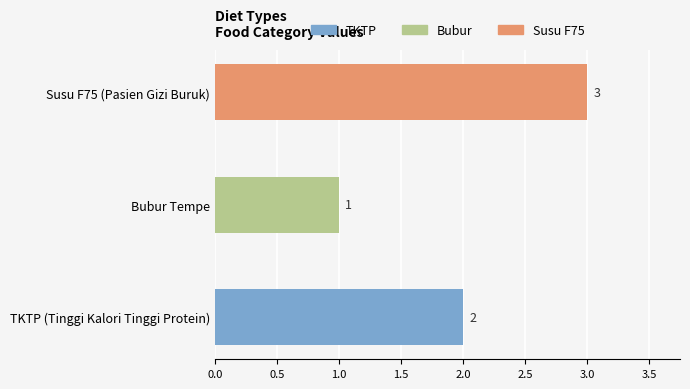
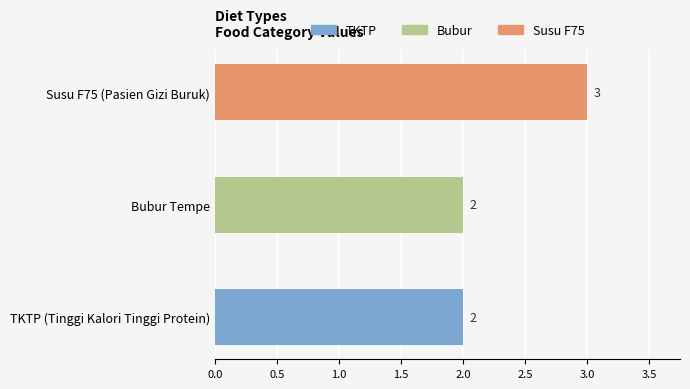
Bubur Tempe: 1 -> 2
